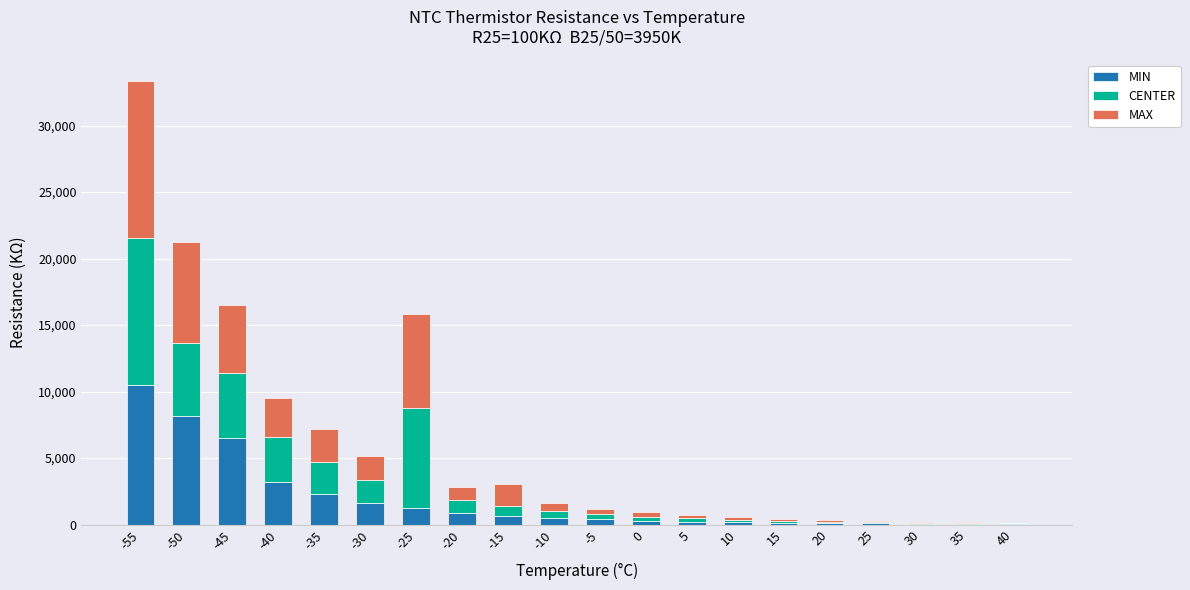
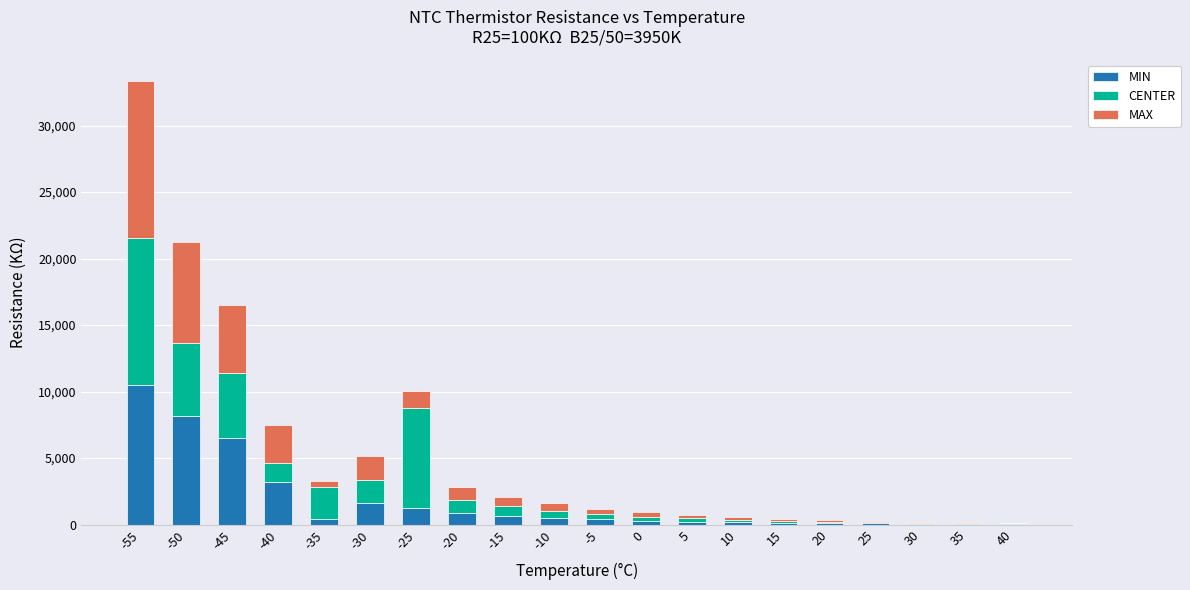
CENTER, -40: 3,400 -> 1,400
MIN, -35: 2,300 -> 400
MAX, -35: 2,500 -> 400
MAX, -25: 7,100 -> 1,300
MAX, -15: 1,700 -> 700
